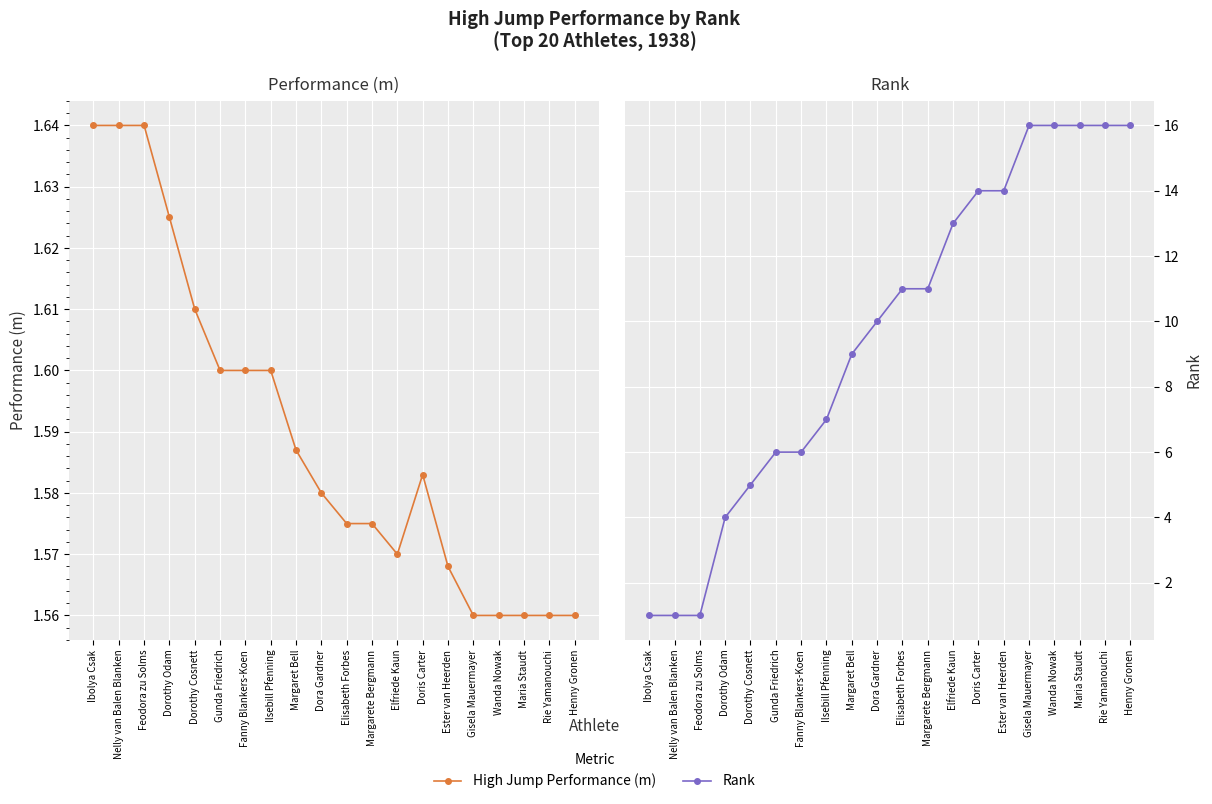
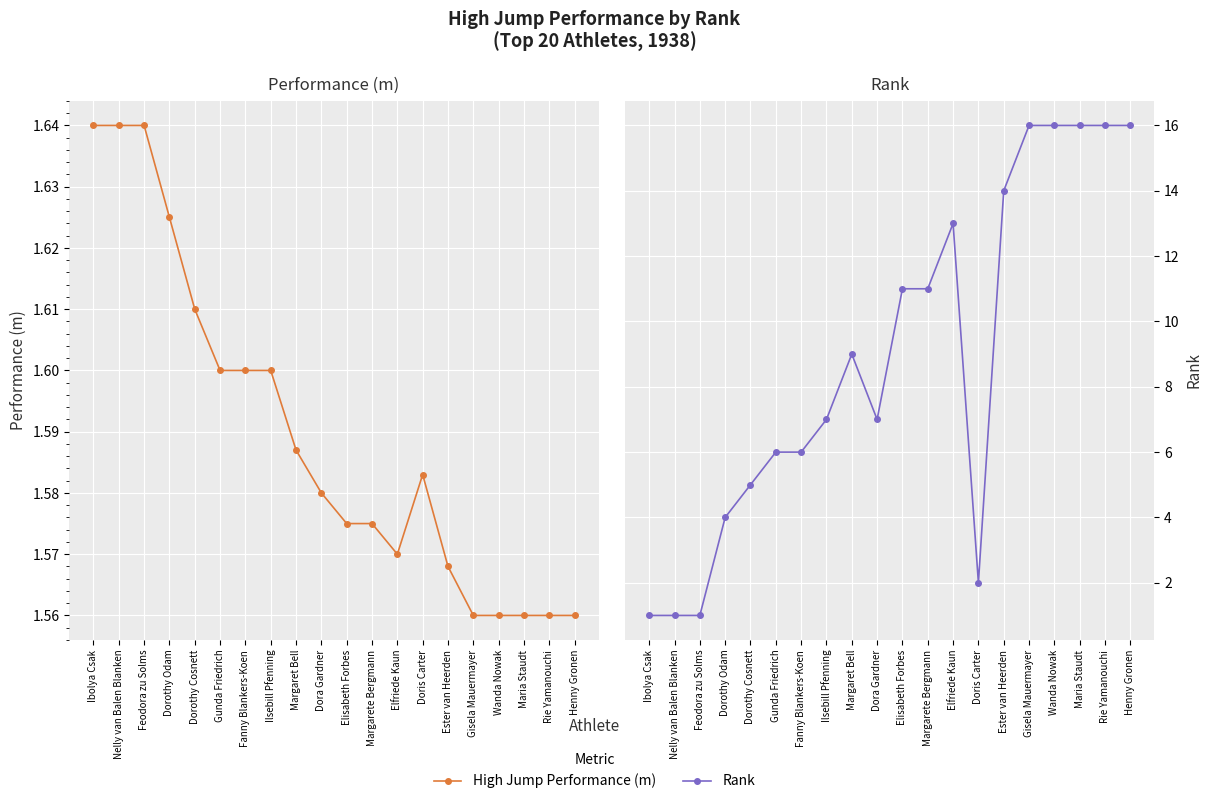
Rank, Dora Gardner: 10 -> 7
Rank, Doris Carter: 14 -> 2
